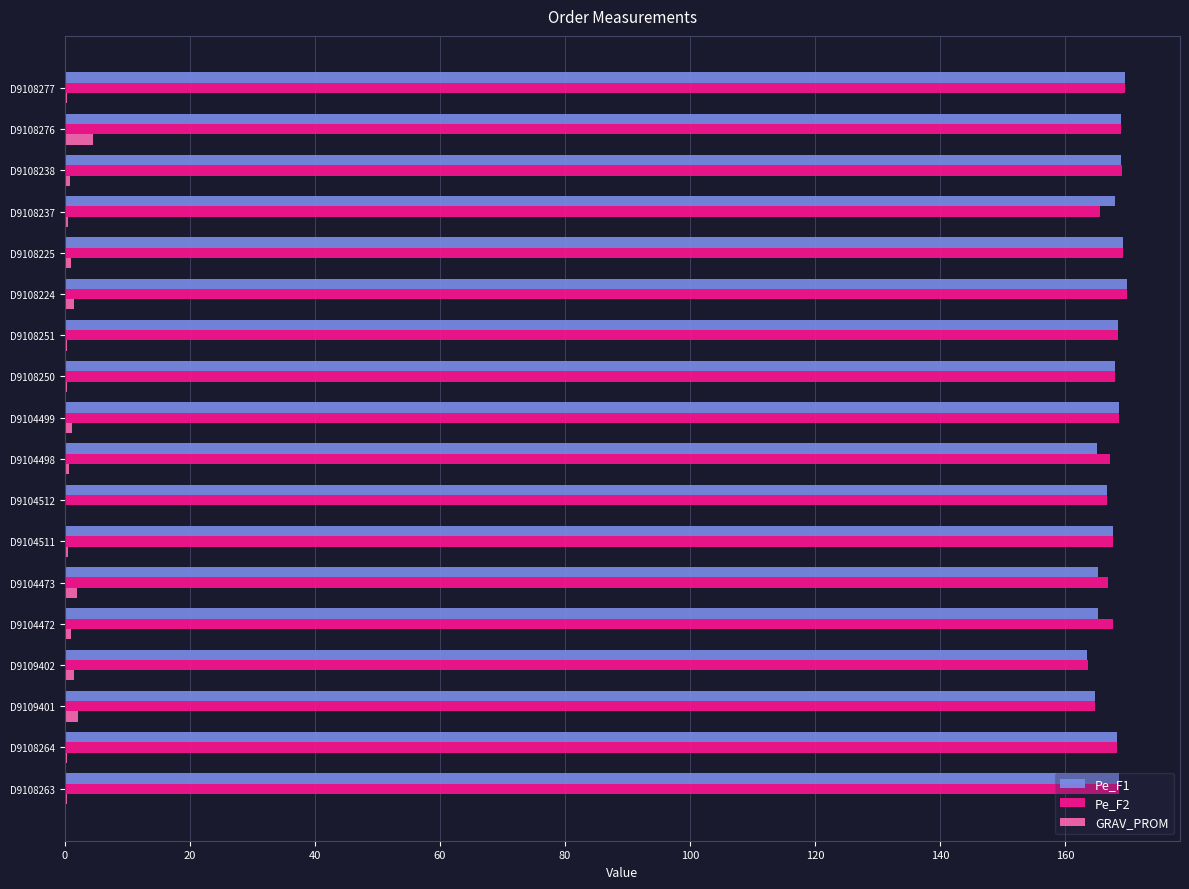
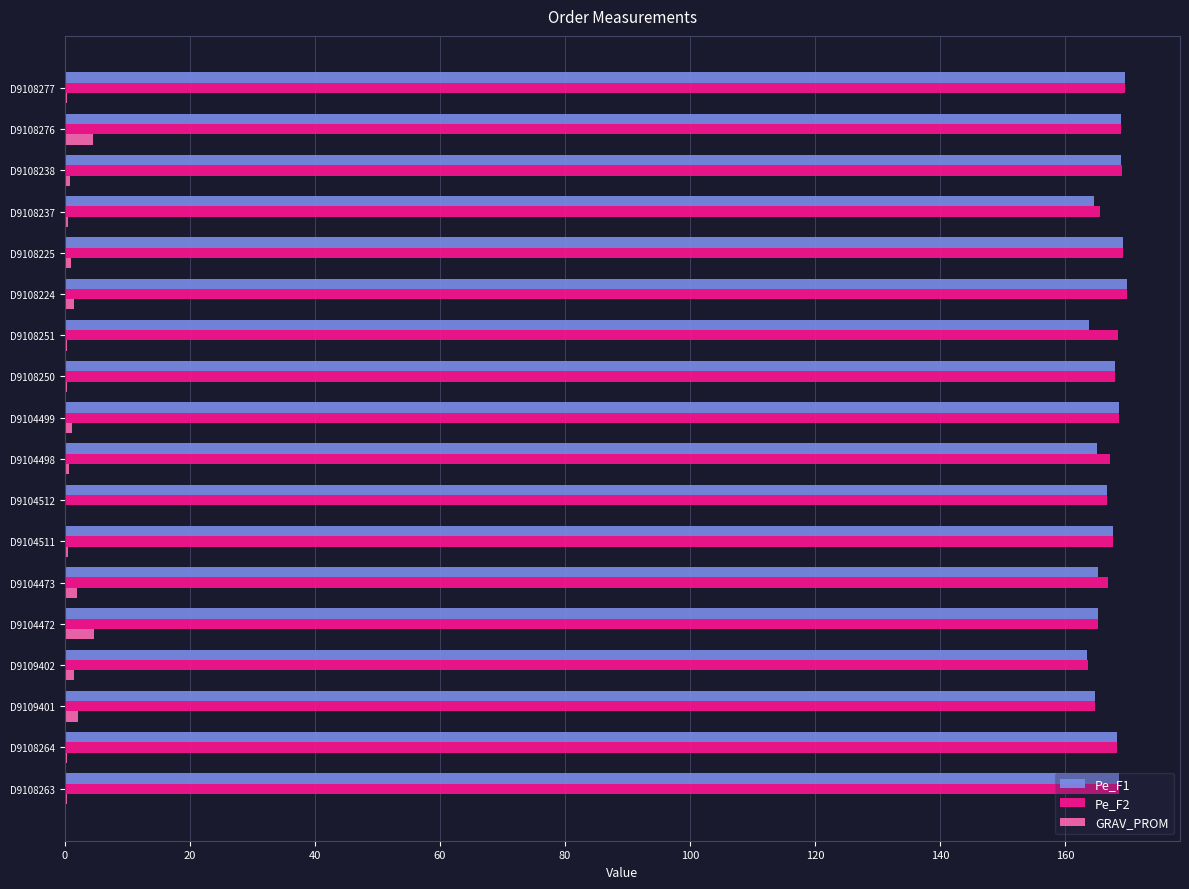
Pe_F1, D9108237: 168 -> 165
Pe_F1, D9108251: 168 -> 164
Pe_F2, D9104472: 168 -> 165
GRAV_PROM, D9104472: 1 -> 5
